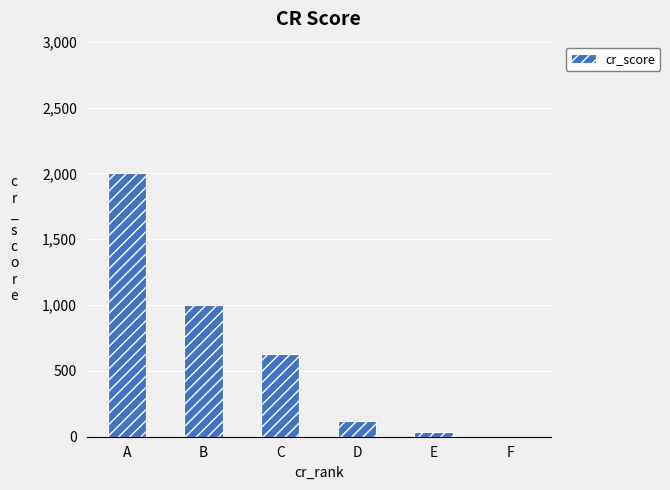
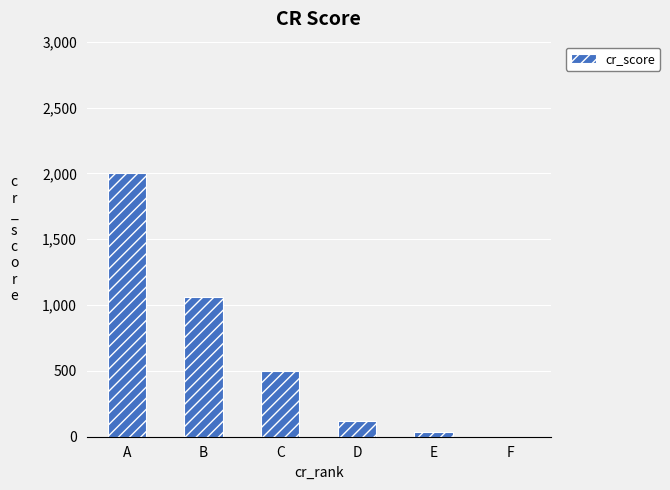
B: 1,000 -> 1,060
C: 630 -> 500
